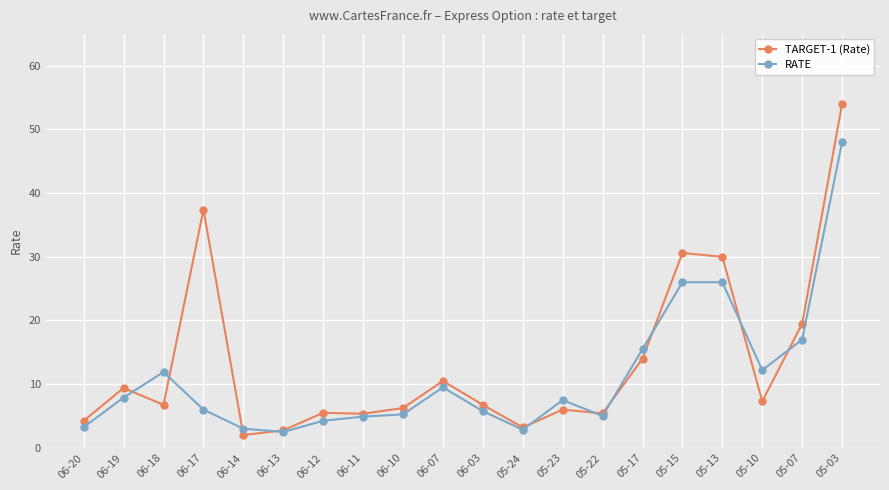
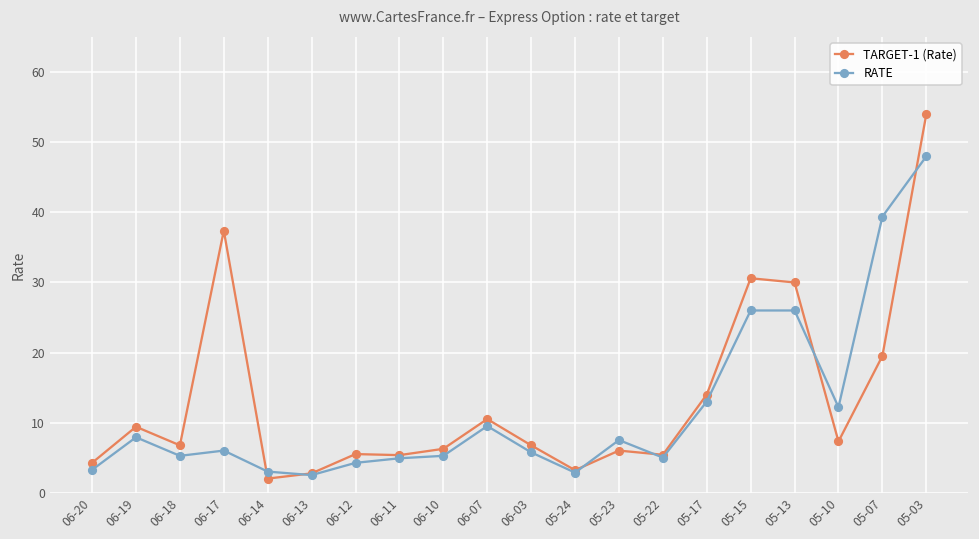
RATE, 06-18: 12 -> 5
RATE, 05-17: 16 -> 13
RATE, 05-07: 17 -> 39
